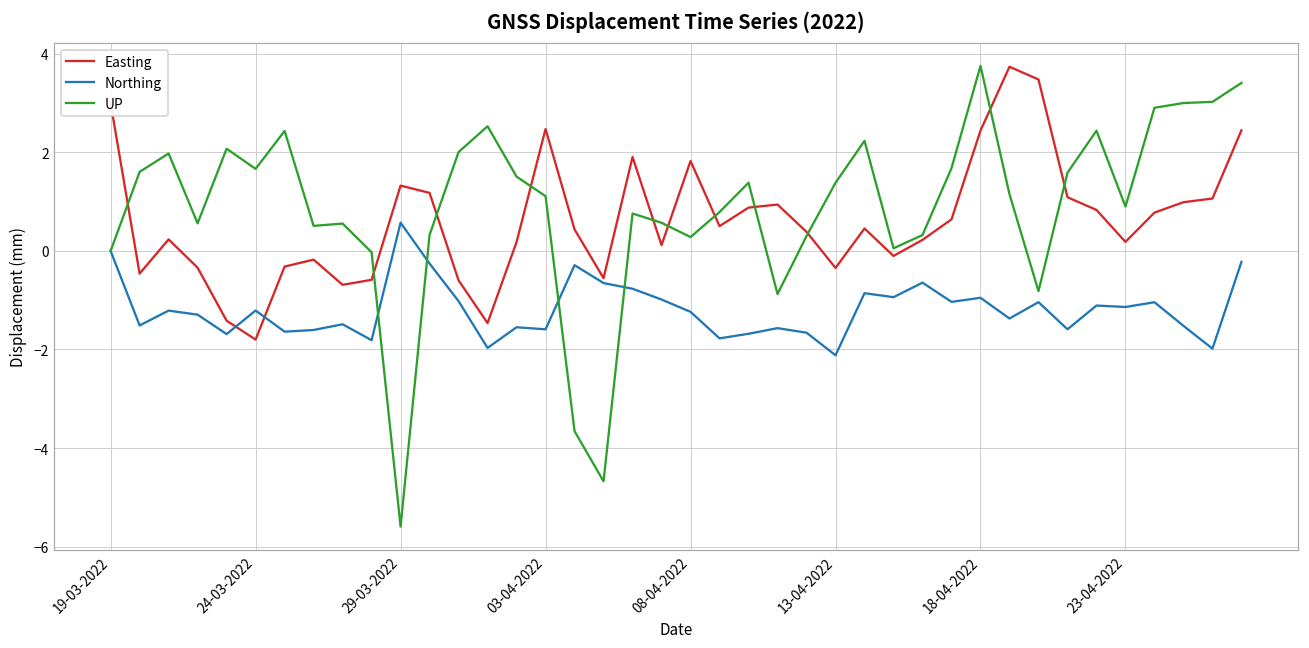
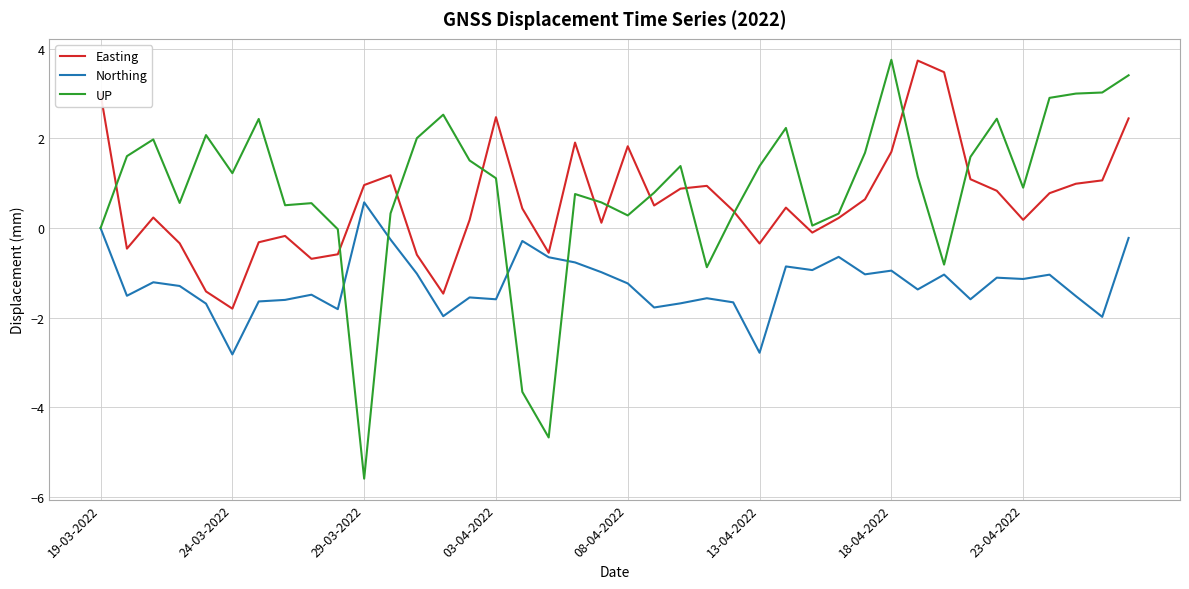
Northing, 24-03-2022: -1.2 -> -2.8
UP, 24-03-2022: 1.7 -> 1.2
Easting, 29-03-2022: 1.3 -> 1.0
Northing, 13-04-2022: -2.1 -> -2.8
Easting, 18-04-2022: 2.4 -> 1.7
